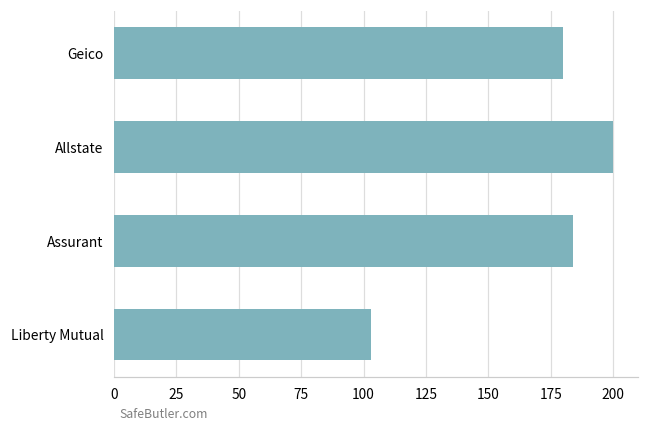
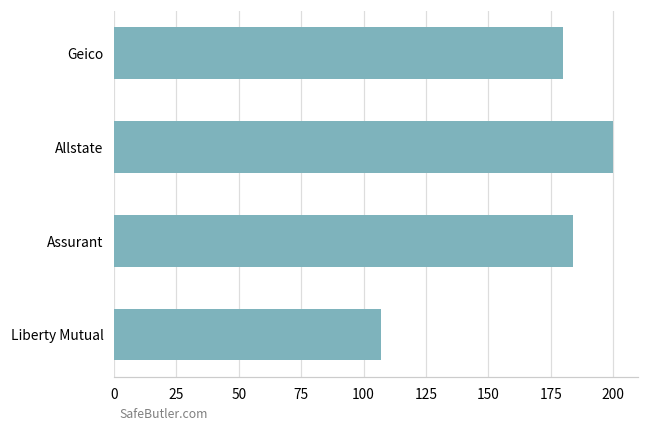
Liberty Mutual: 103 -> 107
